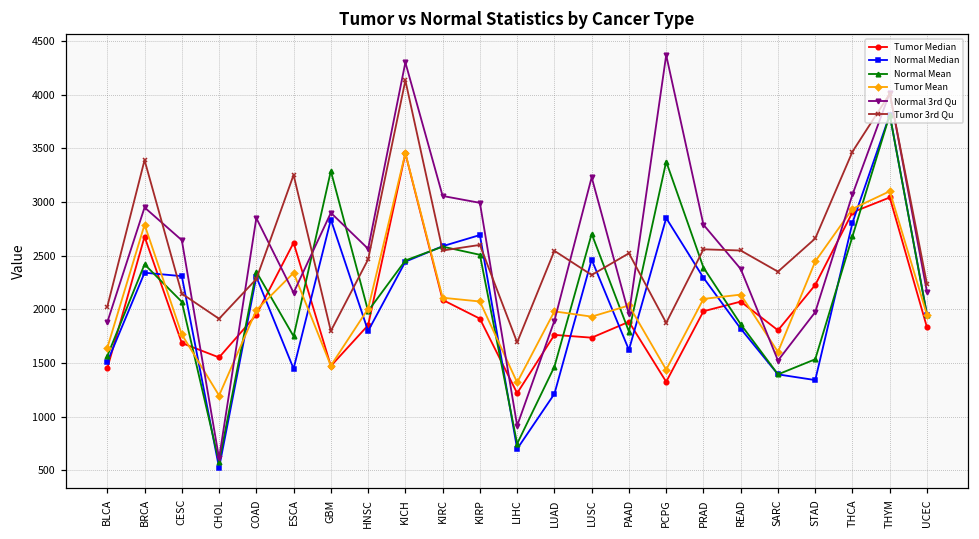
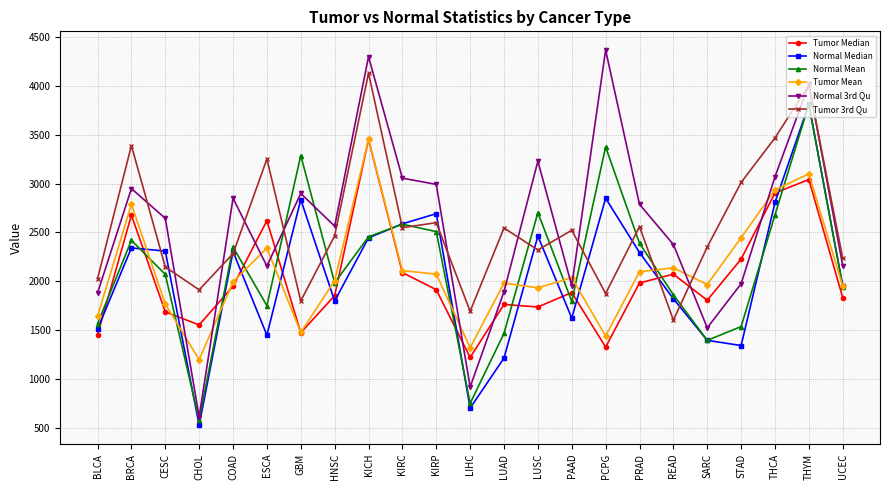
Tumor 3rd Qu, READ: 2500 -> 1600
Tumor Mean, SARC: 1600 -> 2000
Tumor 3rd Qu, STAD: 2700 -> 3000
